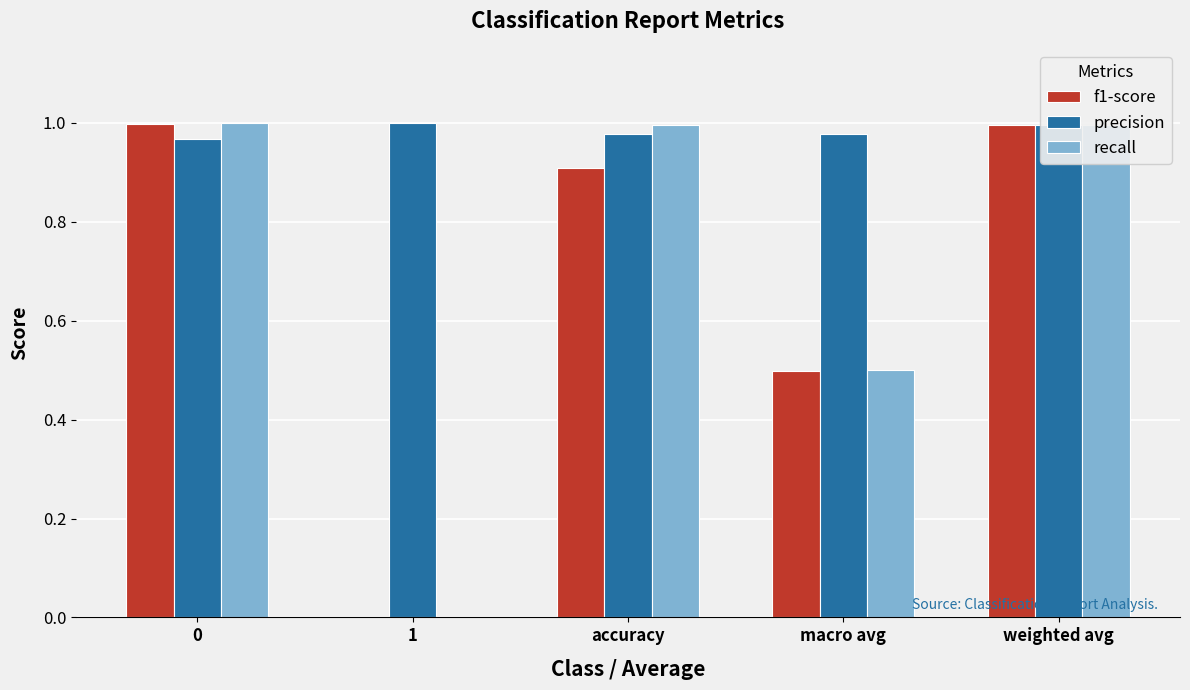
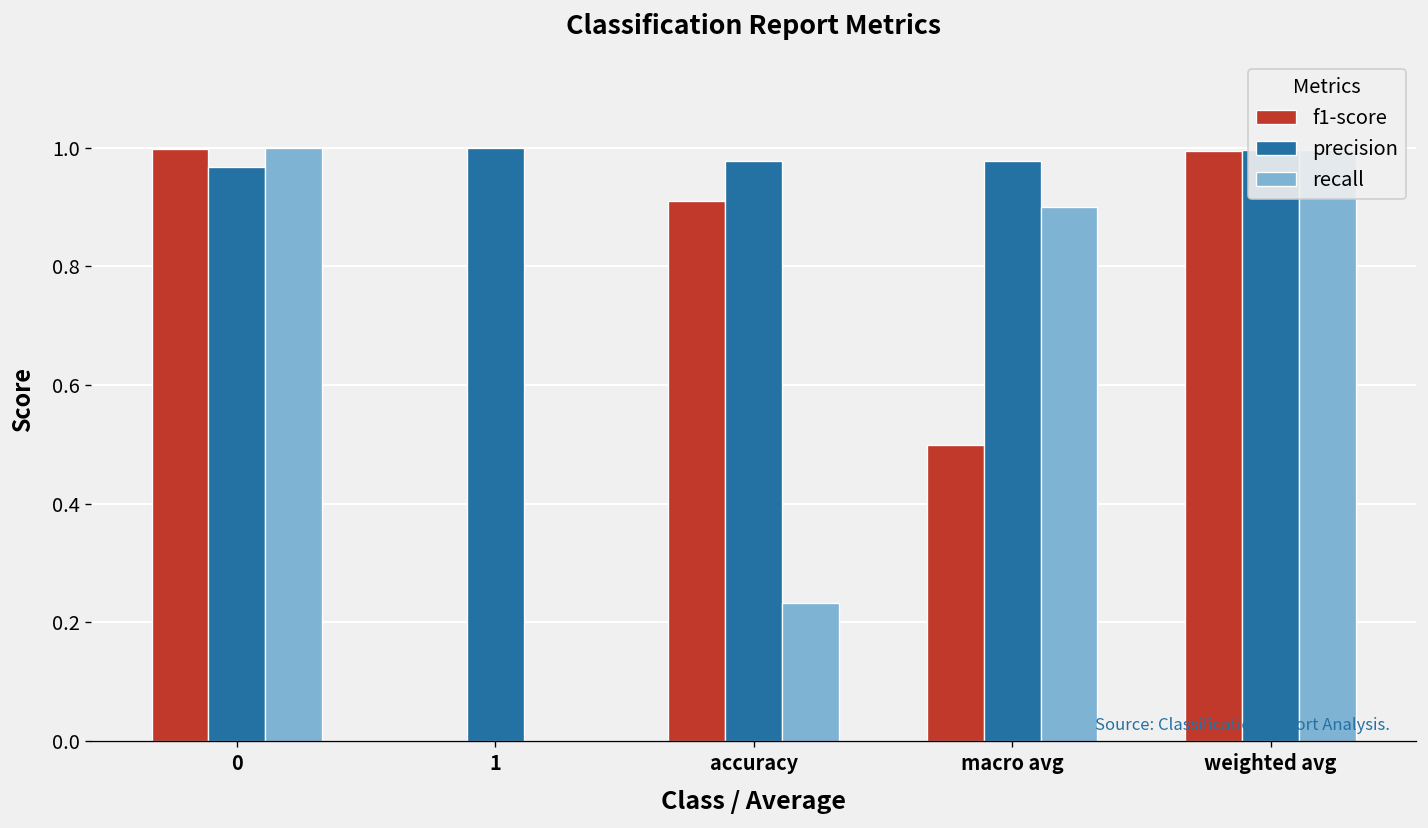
recall, accuracy: 1.00 -> 0.23
recall, macro avg: 0.5 -> 0.9
